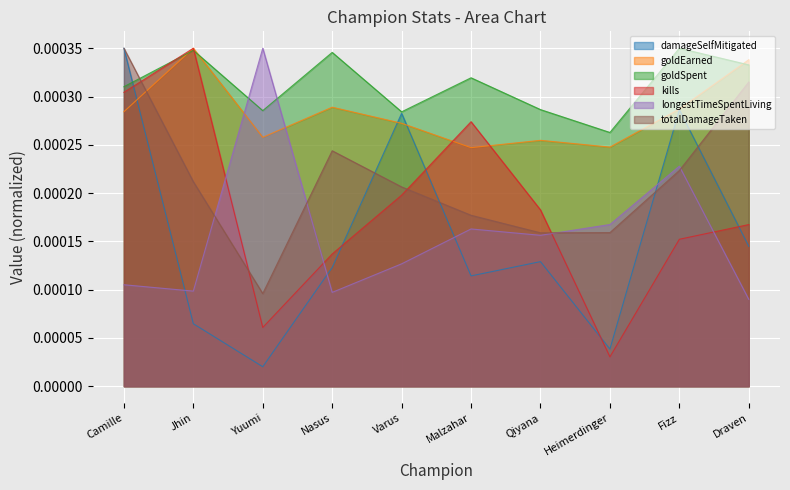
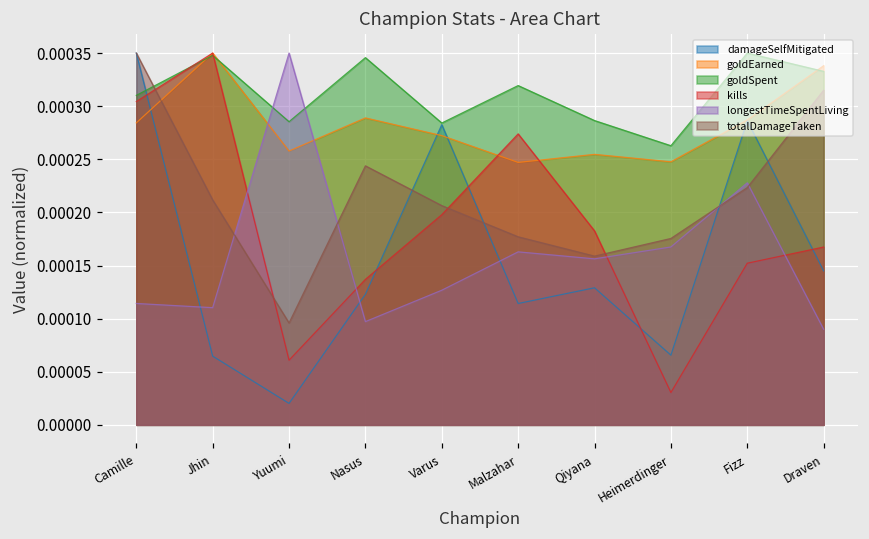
longestTimeSpentLiving, Camille: 0.000105 -> 0.000114
longestTimeSpentLiving, Jhin: 0.00010 -> 0.00011
damageSelfMitigated, Heimerdinger: 0.00004 -> 0.00007
totalDamageTaken, Heimerdinger: 0.00016 -> 0.00018
